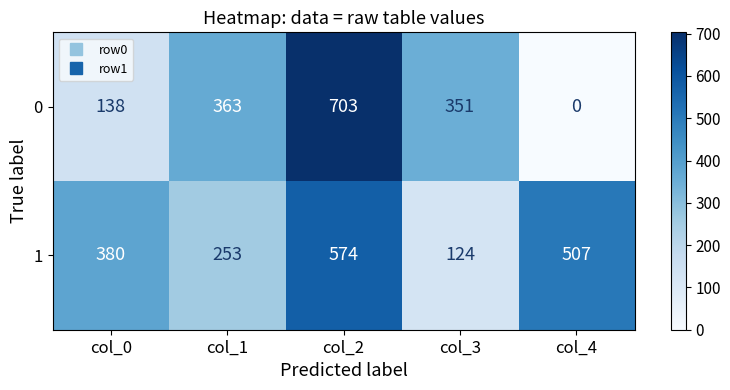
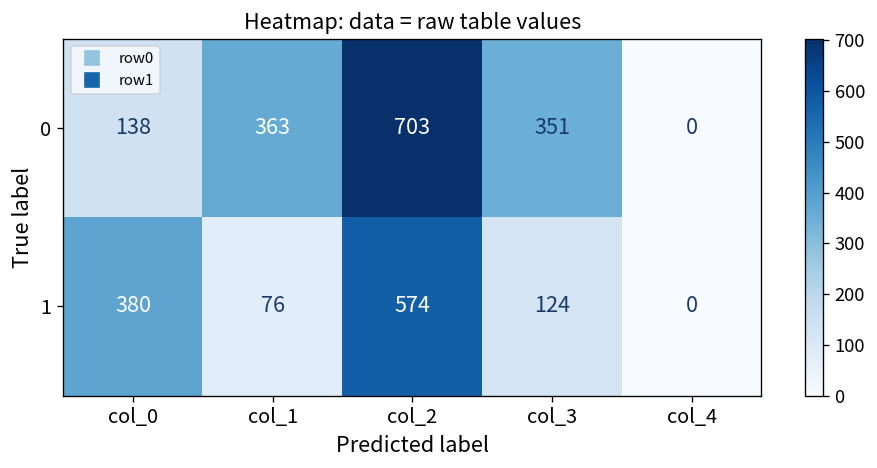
1, col_1: 253 -> 76
1, col_4: 507 -> 0
